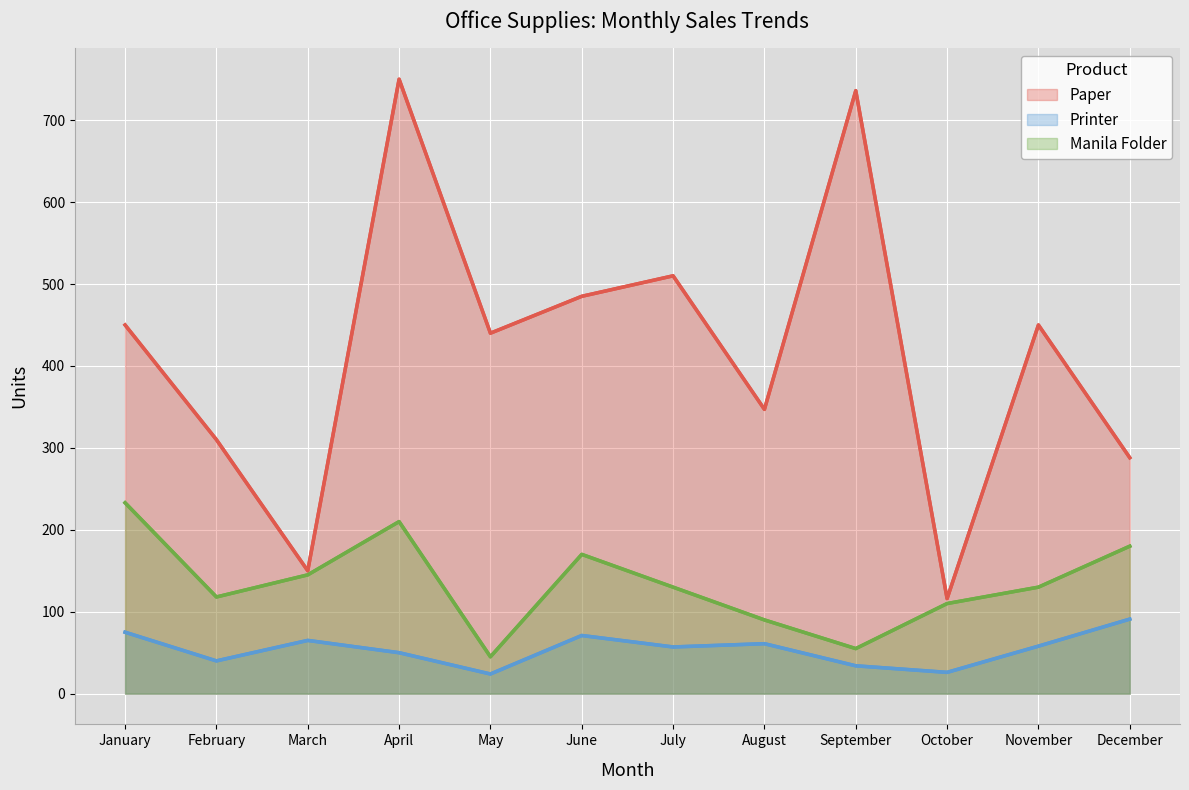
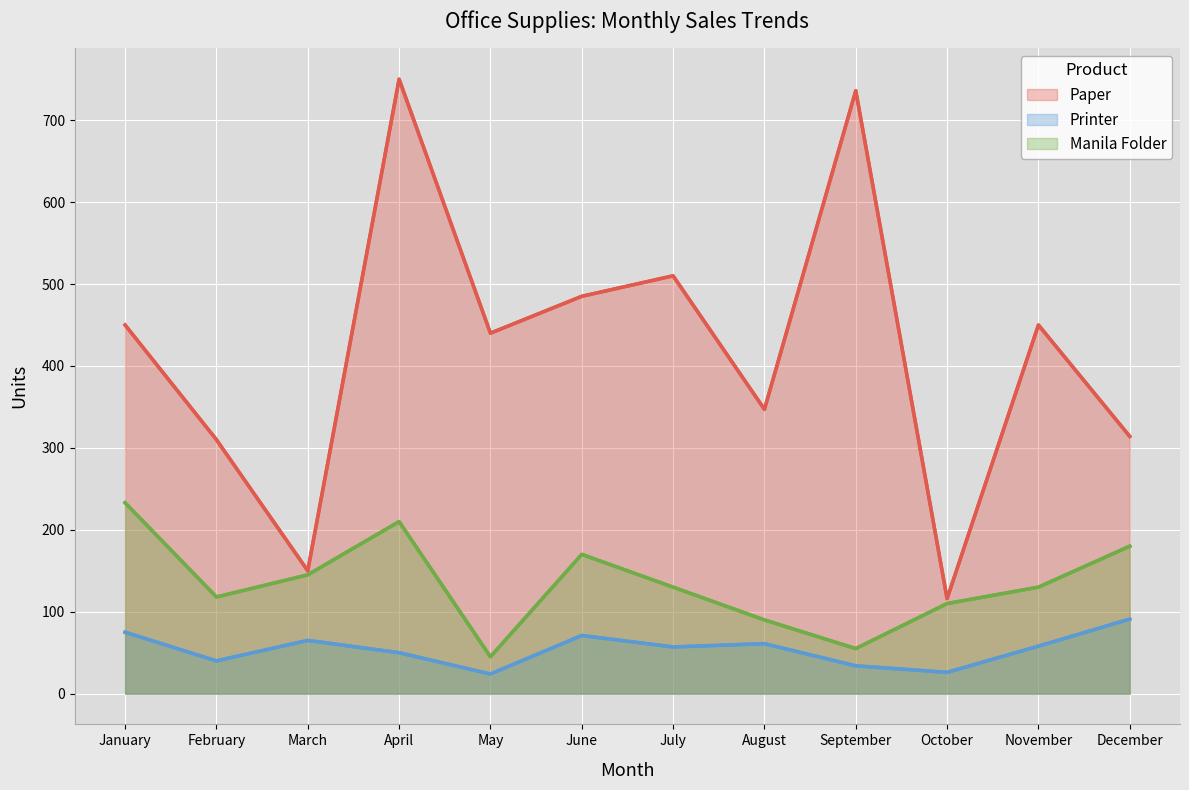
Paper, December: 290 -> 310
